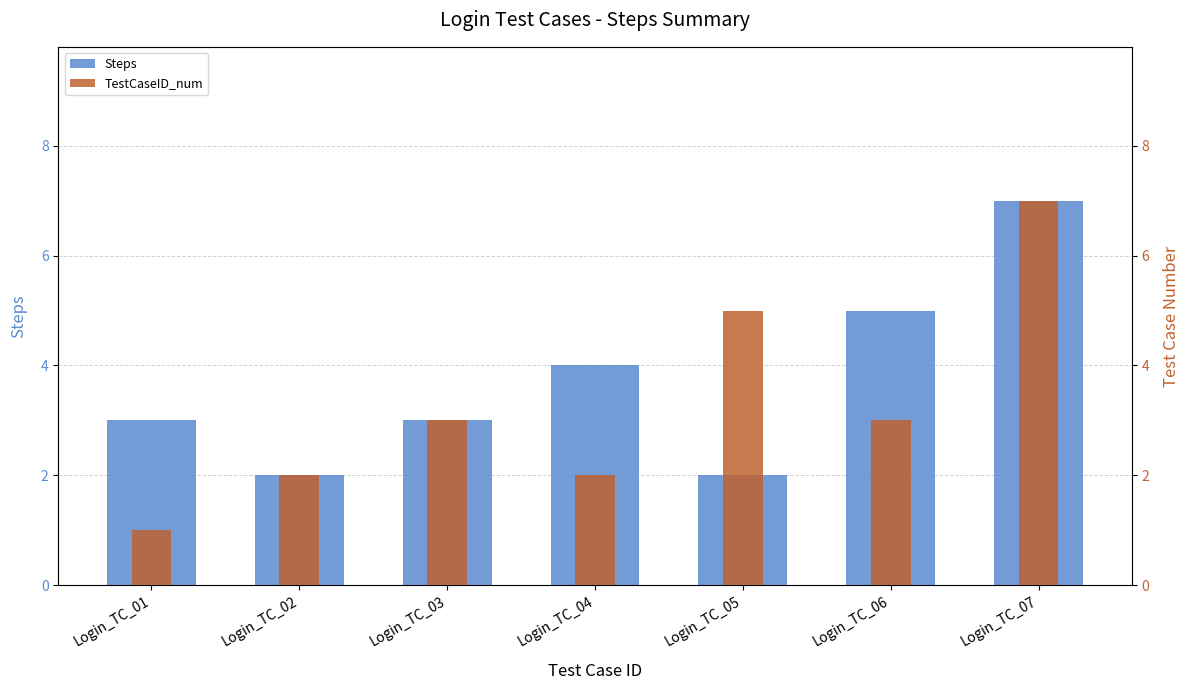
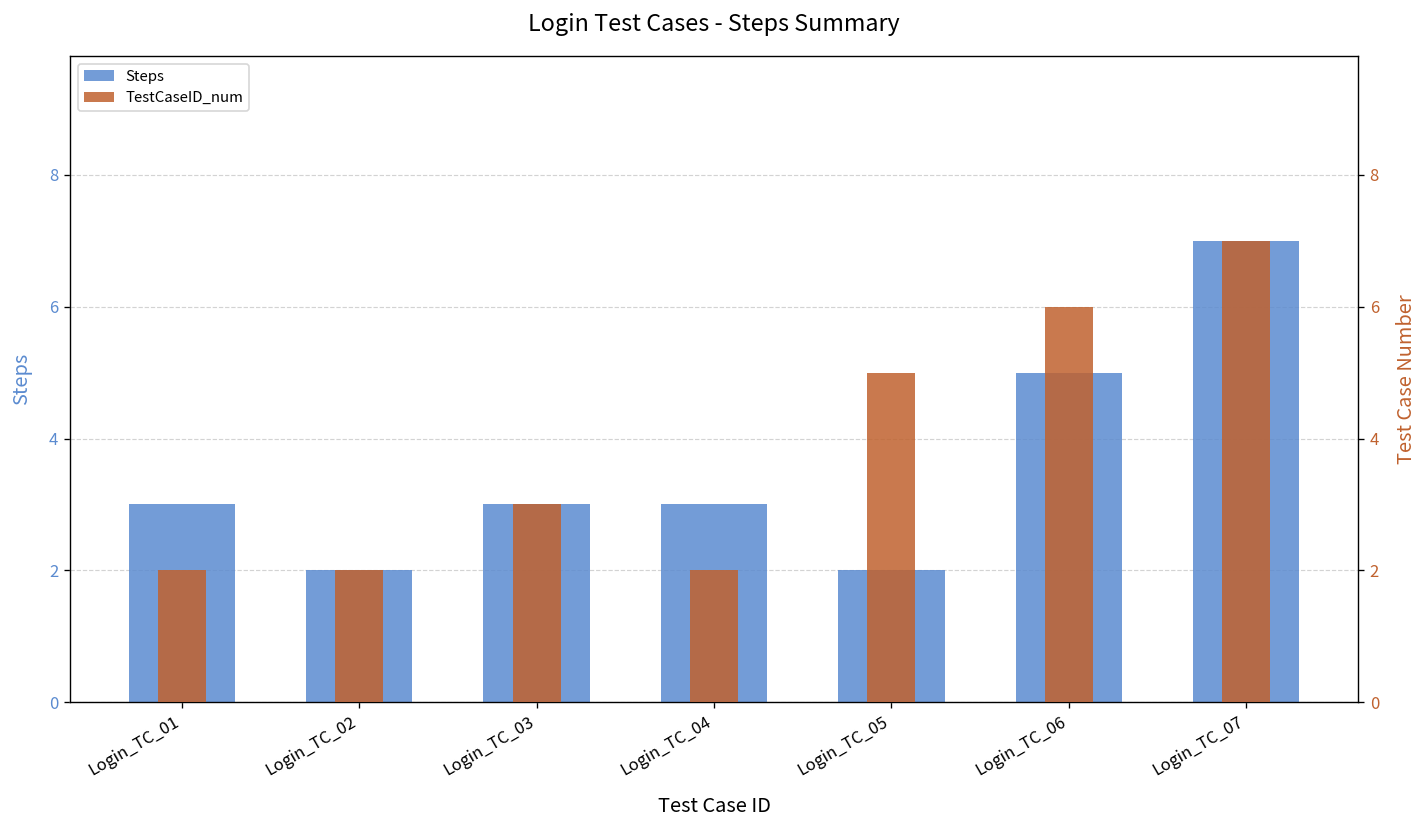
Steps, Login_TC_04: 4 -> 3
TestCaseID_num, Login_TC_01: 1 -> 2
TestCaseID_num, Login_TC_06: 3 -> 6
